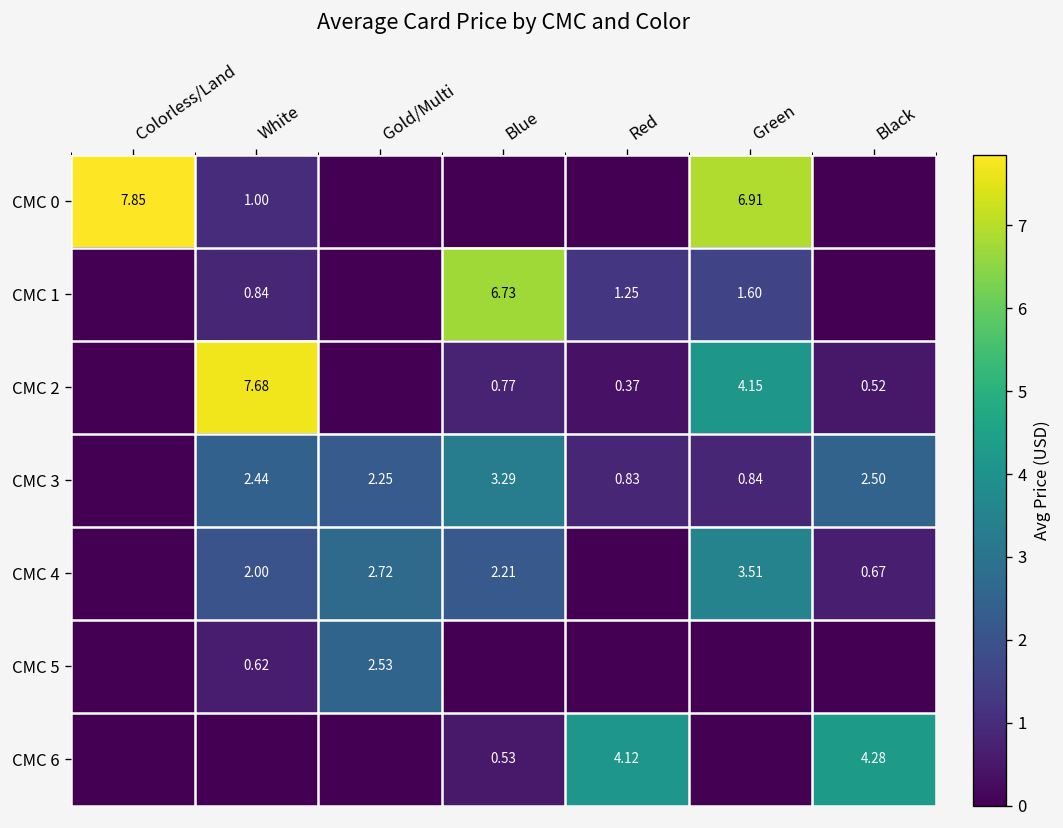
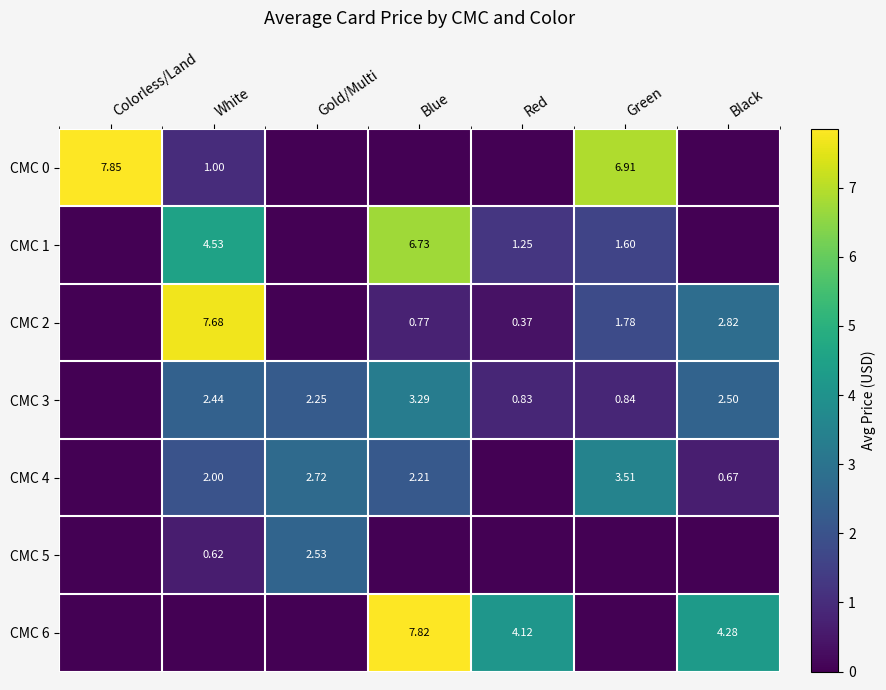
CMC 1, White: 0.84 -> 4.53
CMC 2, Green: 4.15 -> 1.78
CMC 2, Black: 0.52 -> 2.82
CMC 6, Blue: 0.53 -> 7.82
